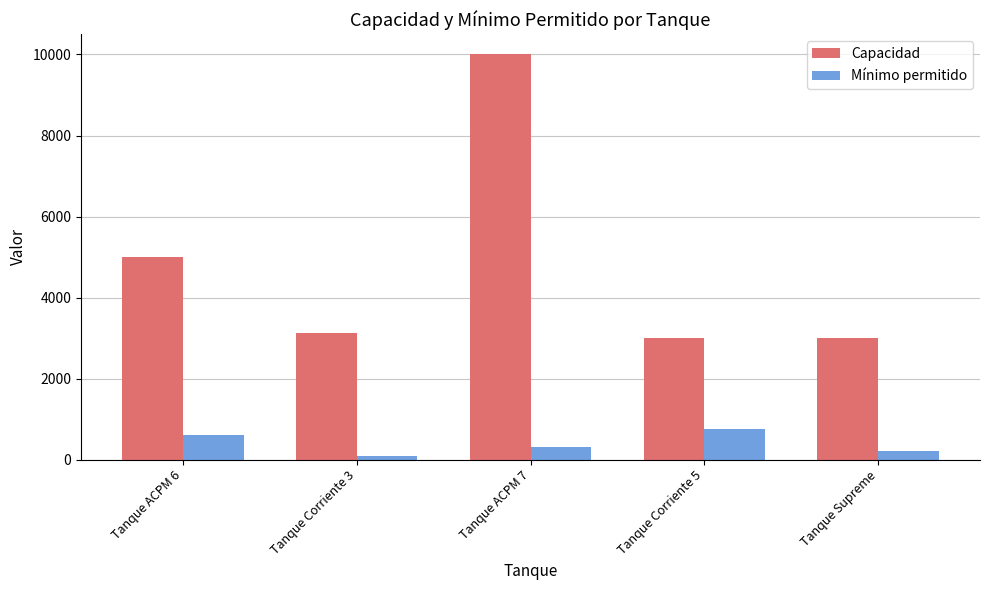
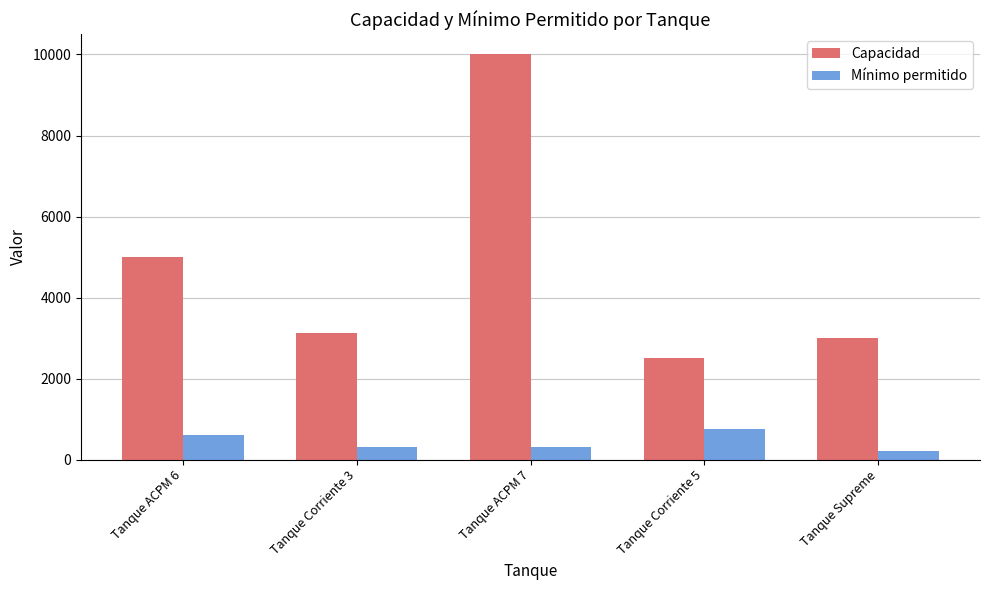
Mínimo permitido, Tanque Corriente 3: 100 -> 300
Capacidad, Tanque Corriente 5: 3000 -> 2500
